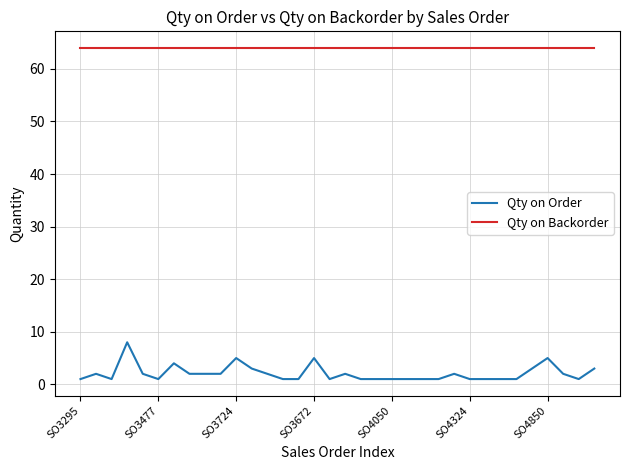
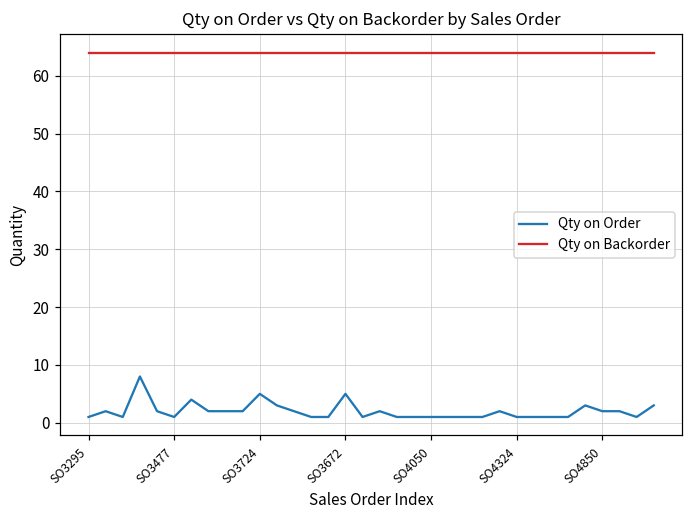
Qty on Order, SO4850: 5 -> 2
